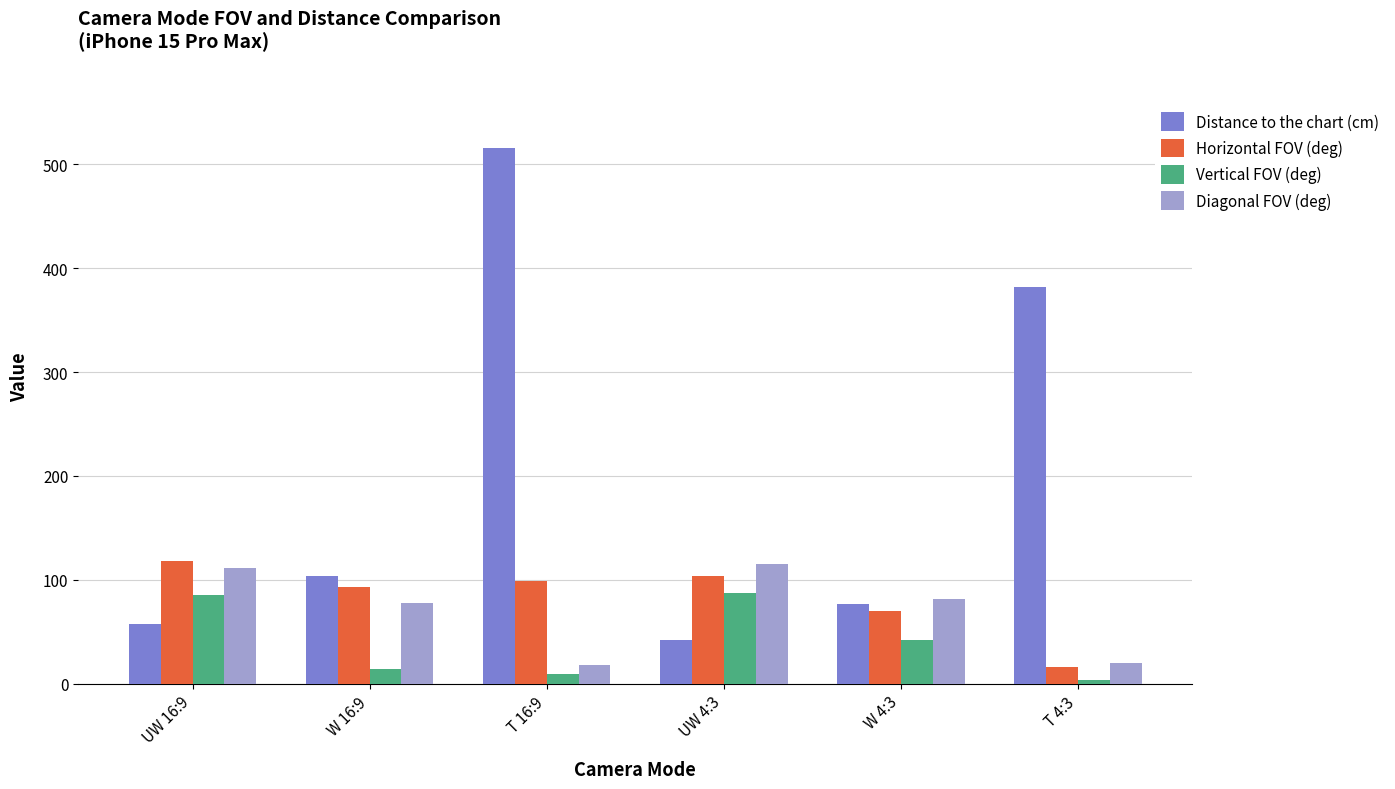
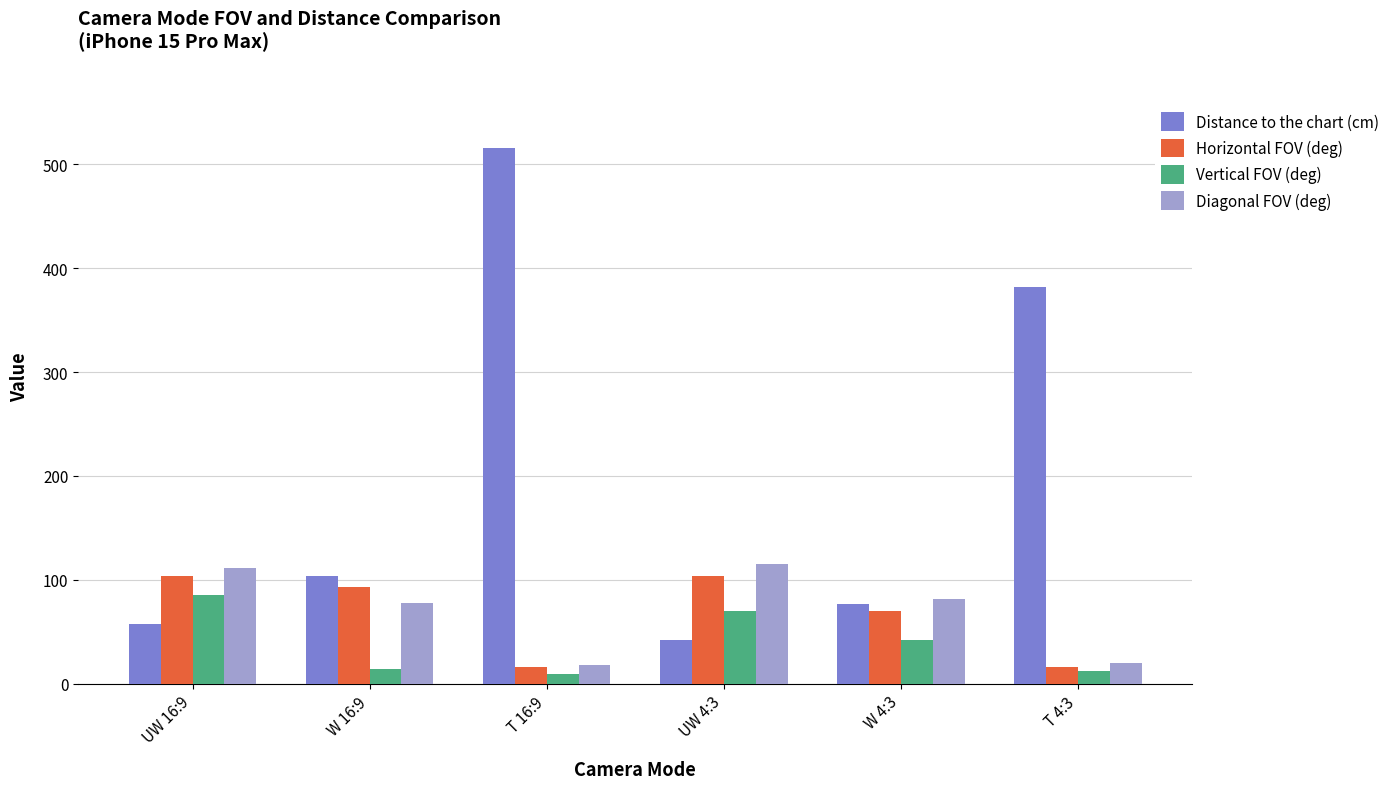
Horizontal FOV (deg), UW 16:9: 118 -> 104
Horizontal FOV (deg), T 16:9: 99 -> 16
Vertical FOV (deg), UW 4:3: 87 -> 70
Vertical FOV (deg), T 4:3: 4 -> 12
